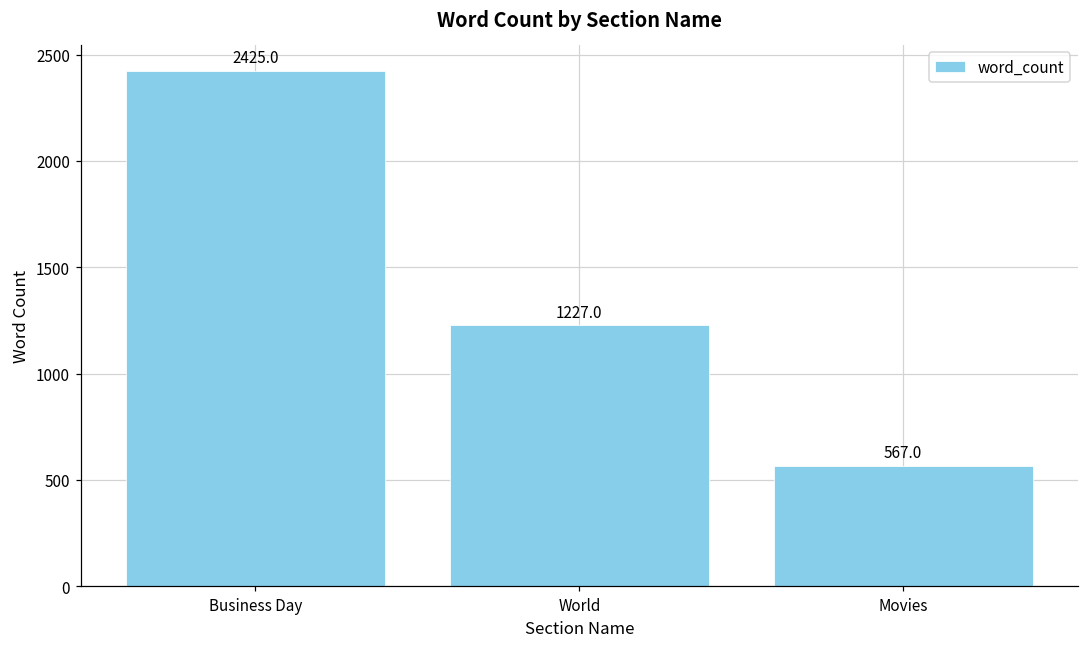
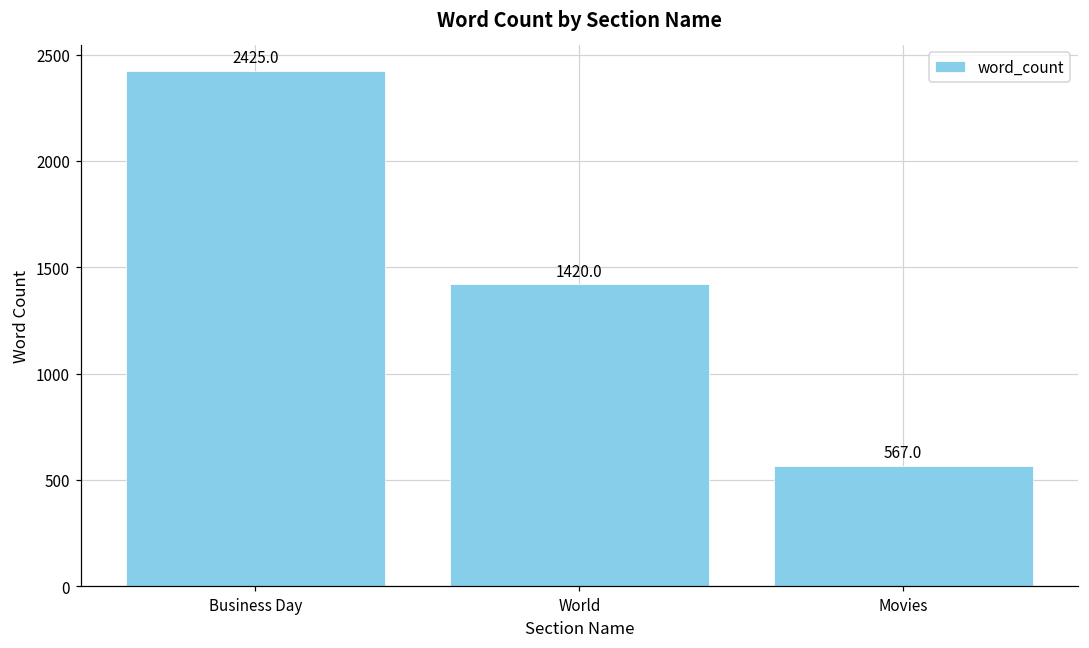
World: 1227.0 -> 1420.0
